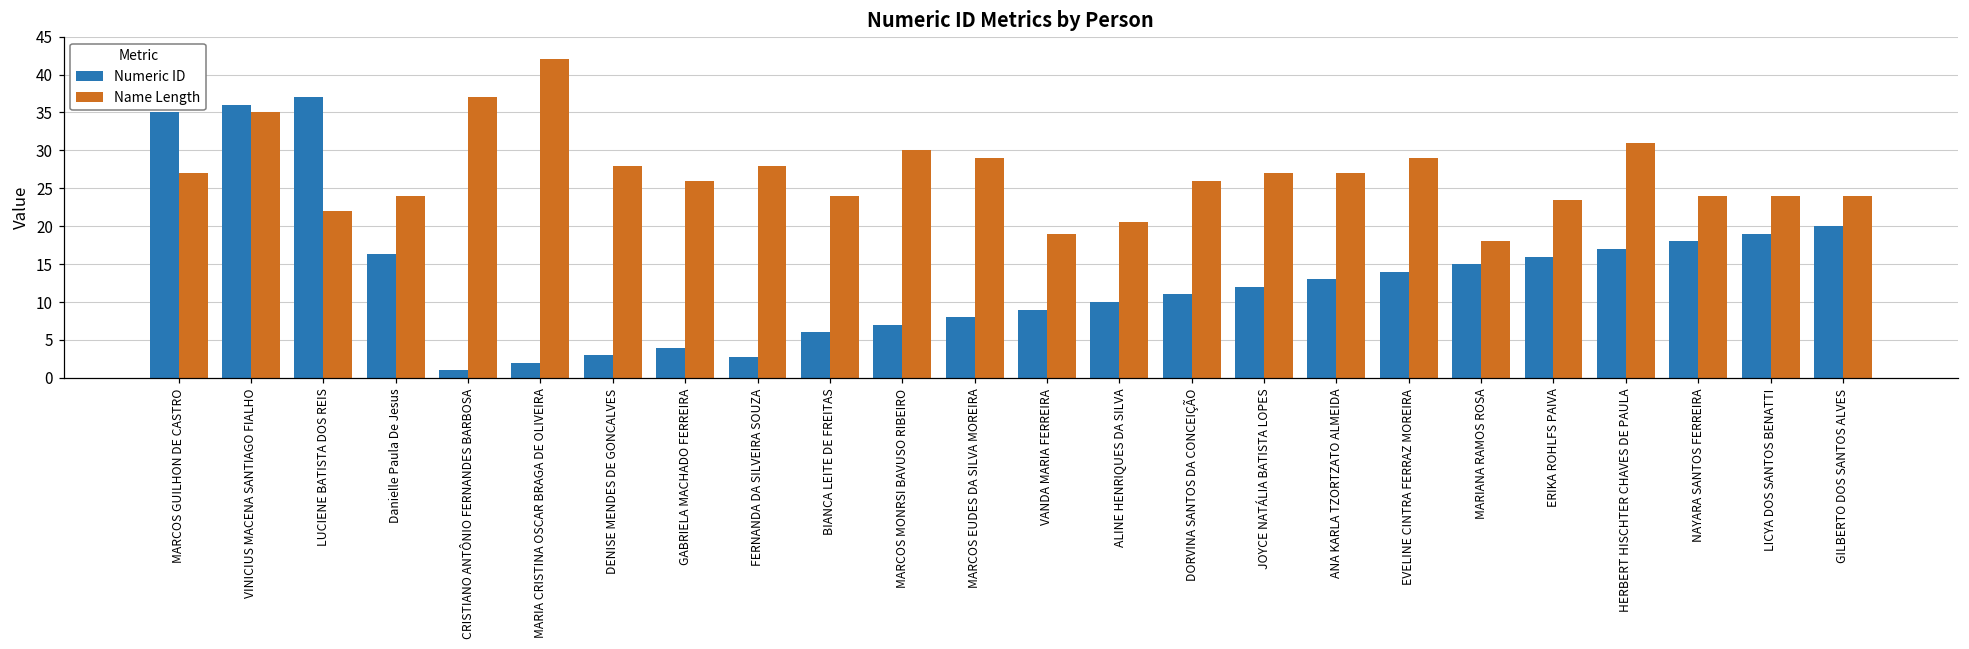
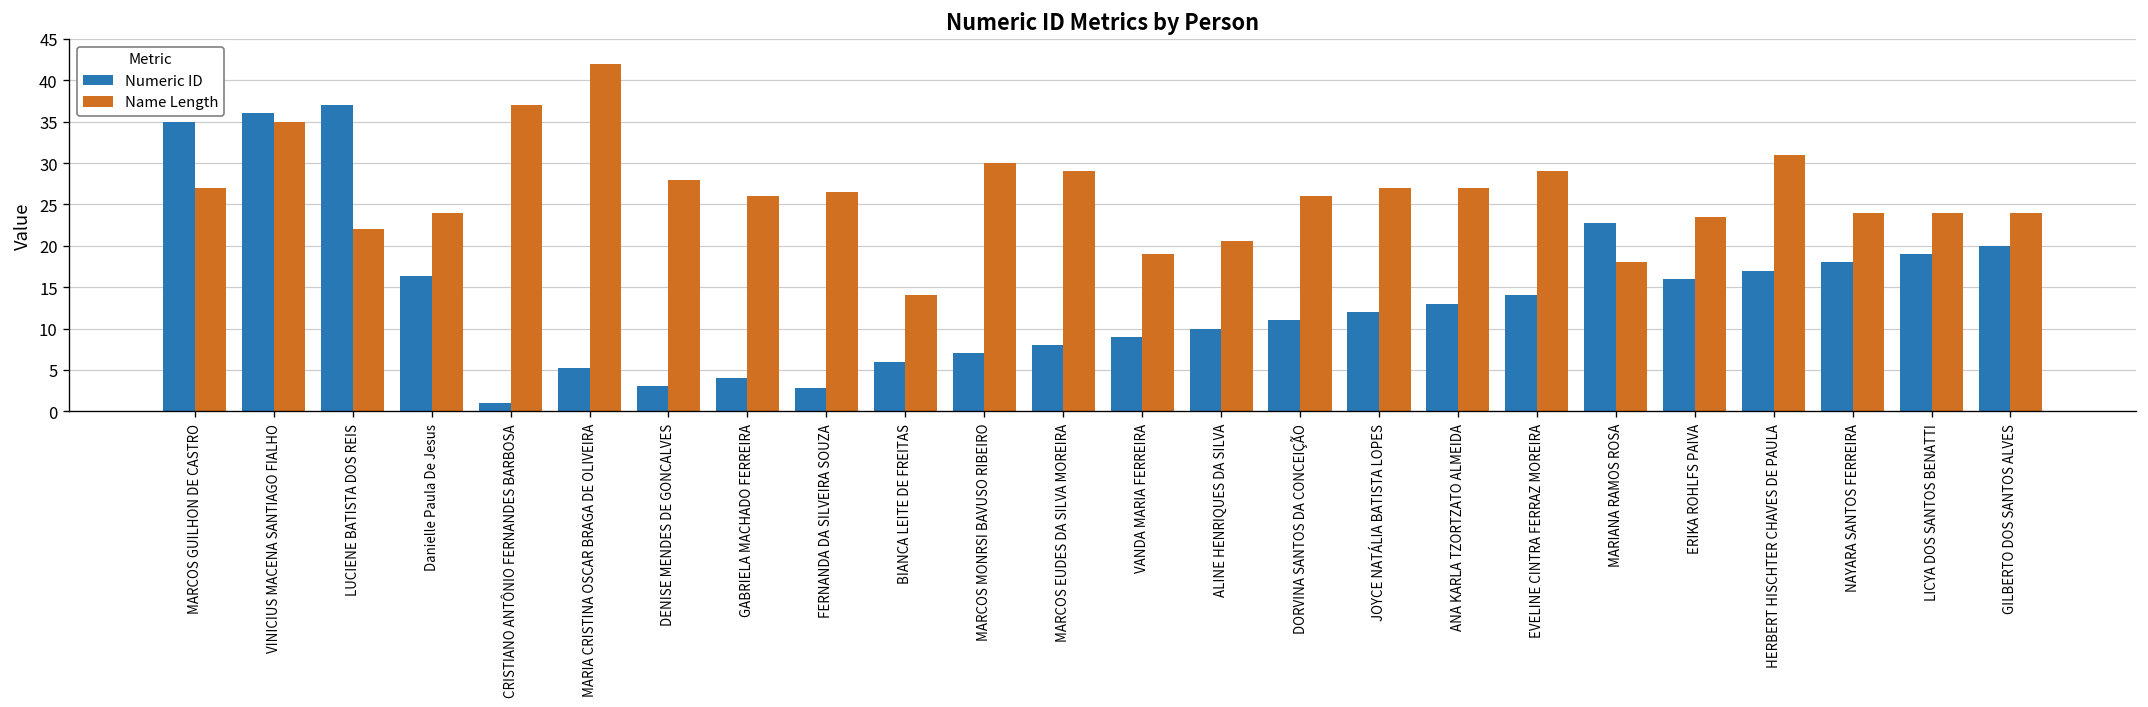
Numeric ID, MARIA CRISTINA OSCAR BRAGA DE OLIVEIRA: 2 -> 5
Name Length, FERNANDA DA SILVEIRA SOUZA: 28 -> 27
Name Length, BIANCA LEITE DE FREITAS: 24 -> 14
Numeric ID, MARIANA RAMOS ROSA: 15 -> 23
